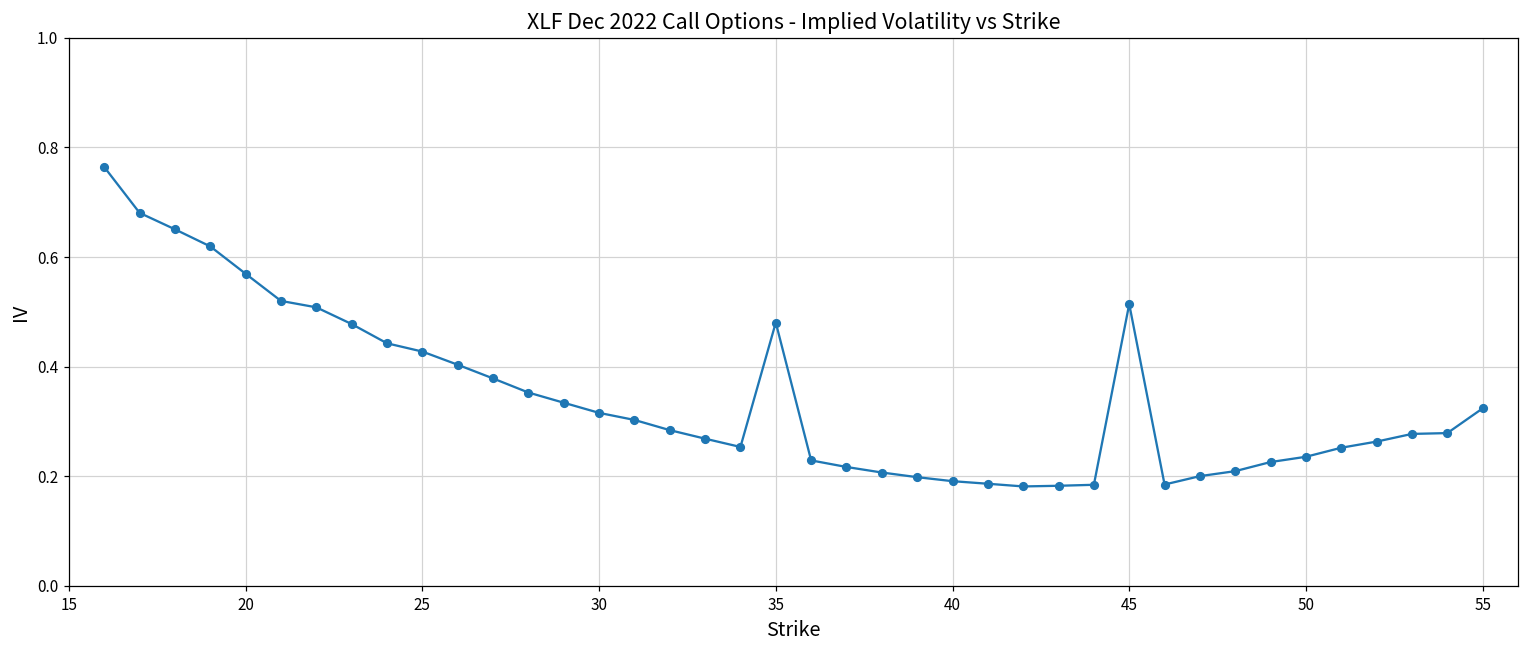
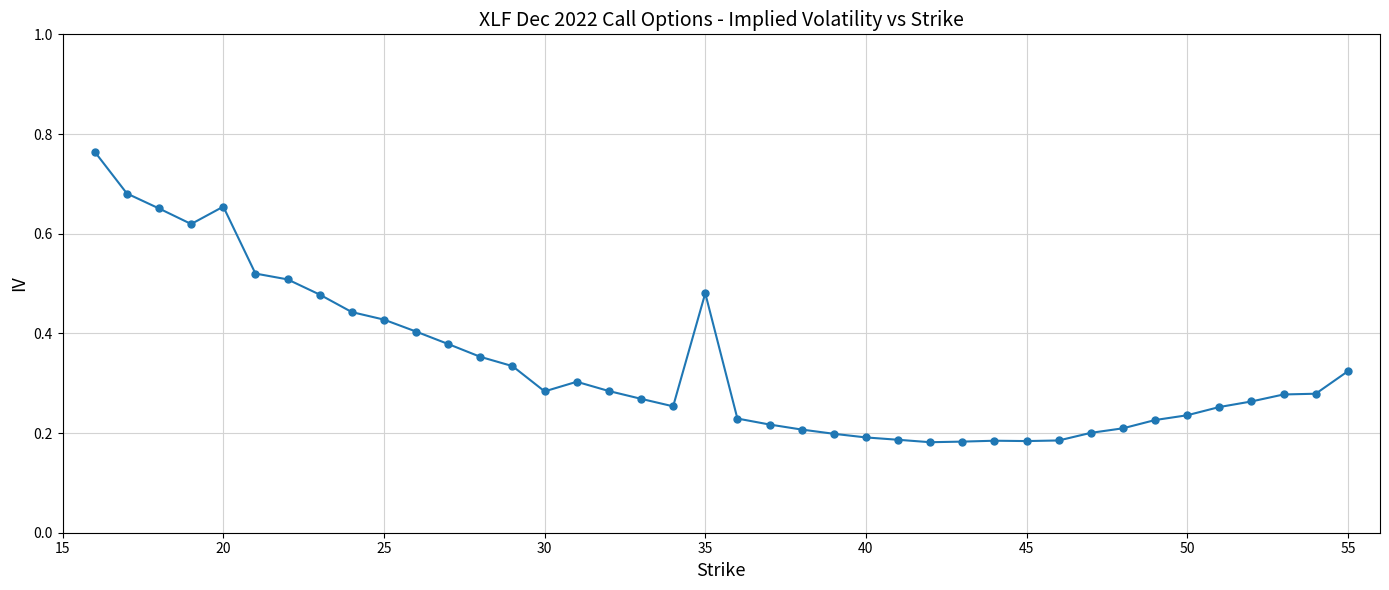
20: 0.57 -> 0.65
30: 0.32 -> 0.28
45: 0.51 -> 0.18
